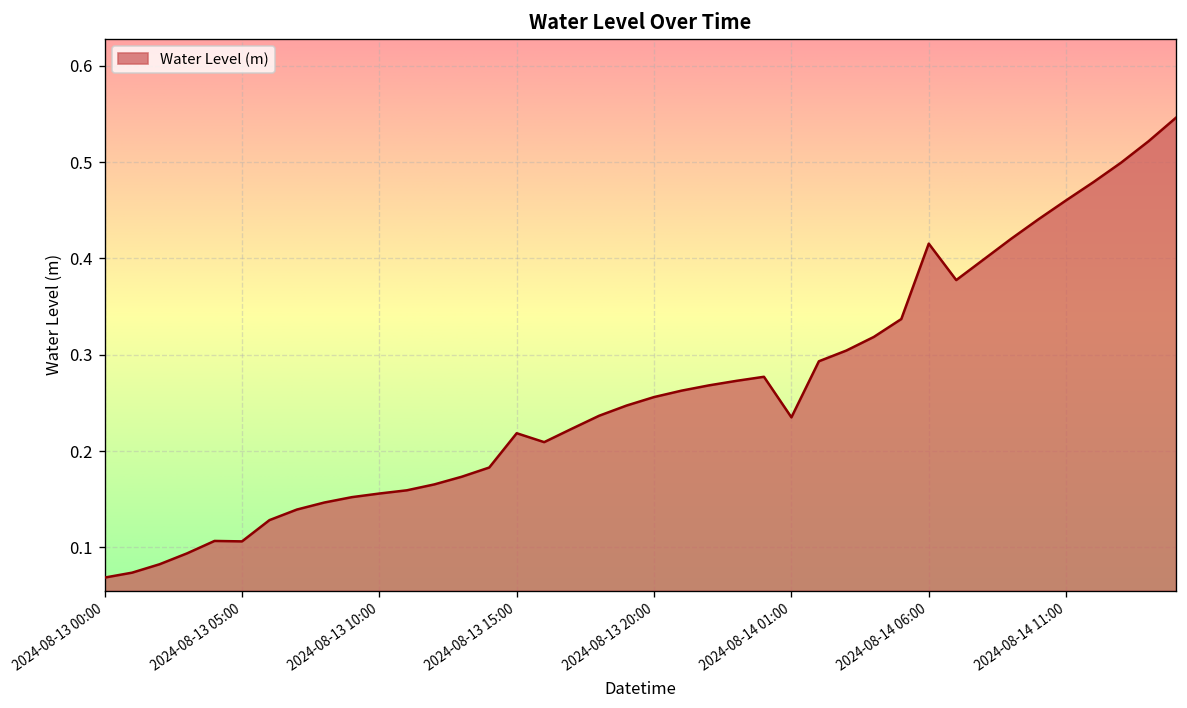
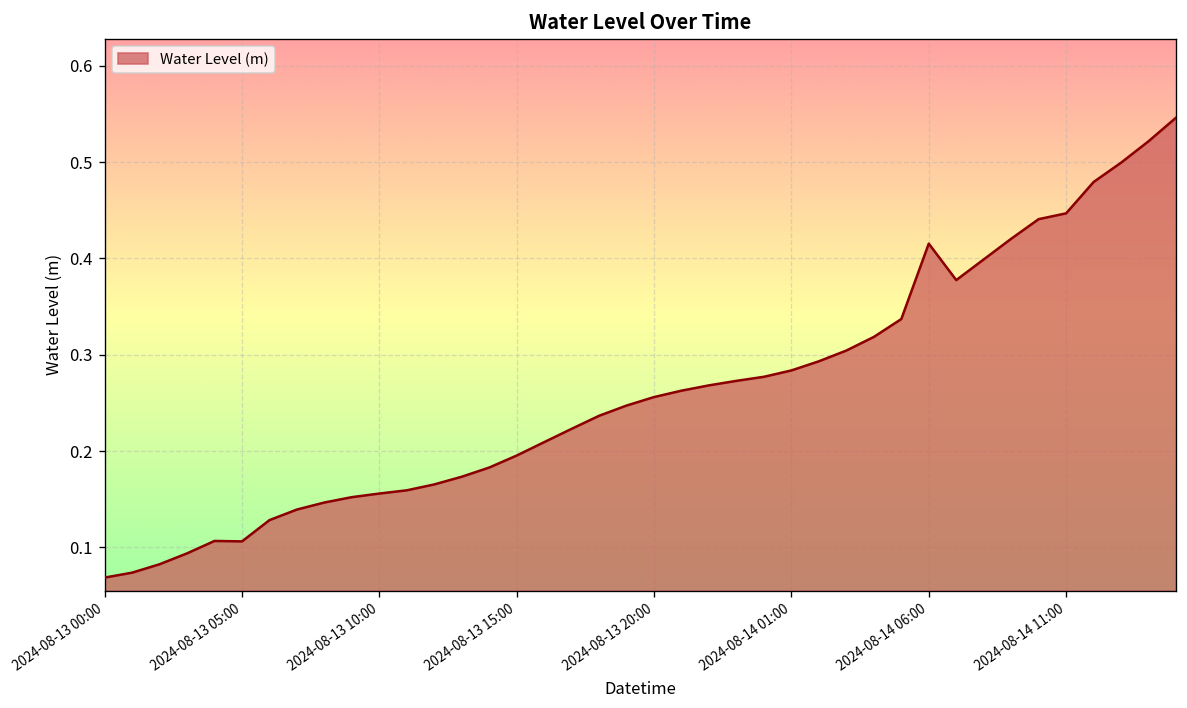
2024-08-13 15:00: 0.22 -> 0.20
2024-08-14 01:00: 0.23 -> 0.28
2024-08-14 11:00: 0.46 -> 0.45
